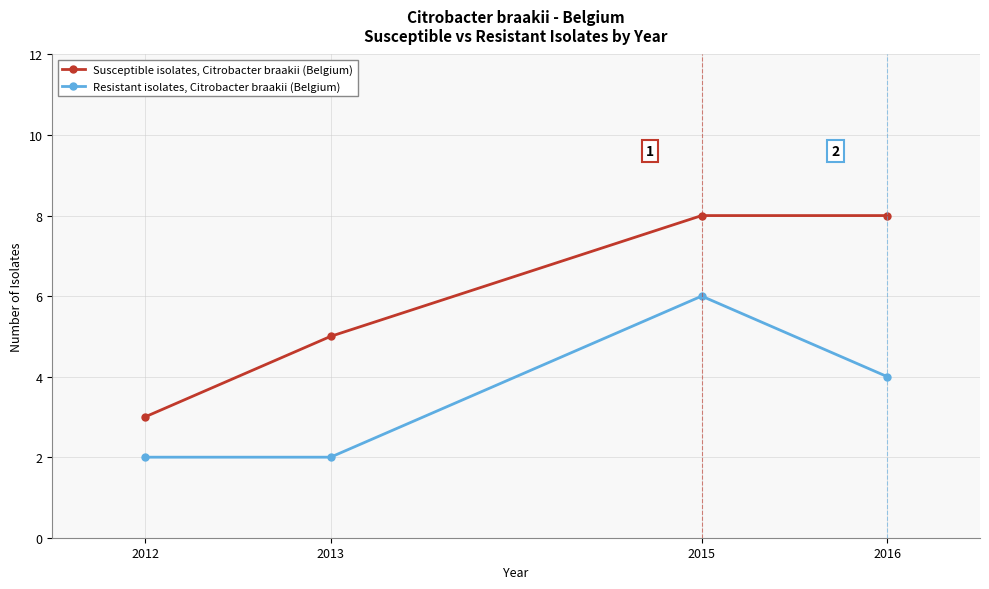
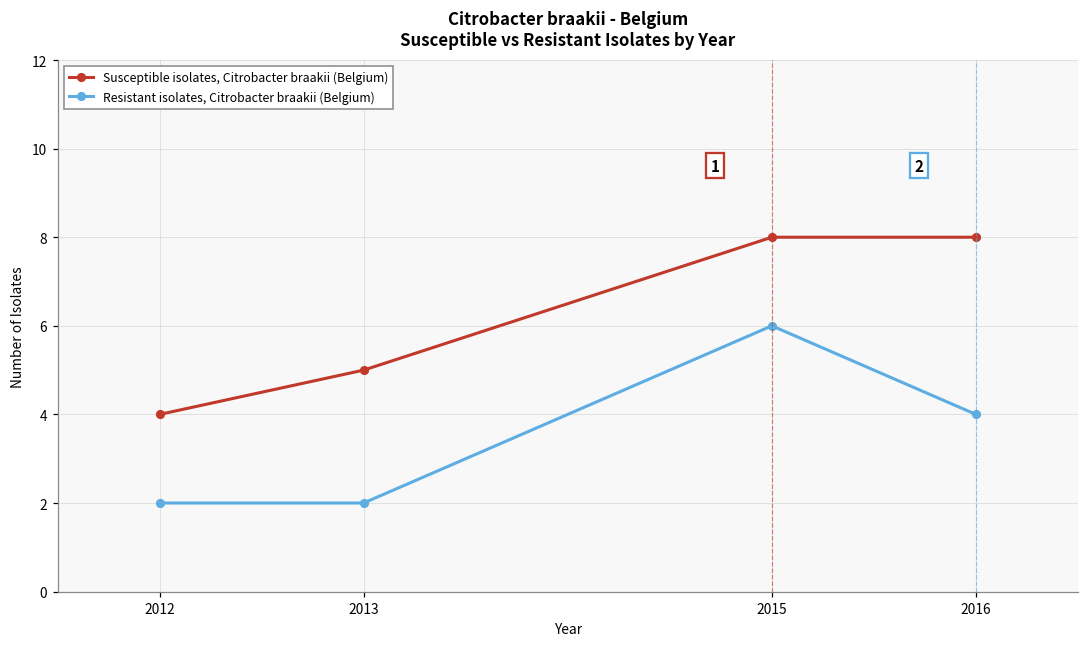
Susceptible isolates, Citrobacter braakii (Belgium), 2012: 3 -> 4
